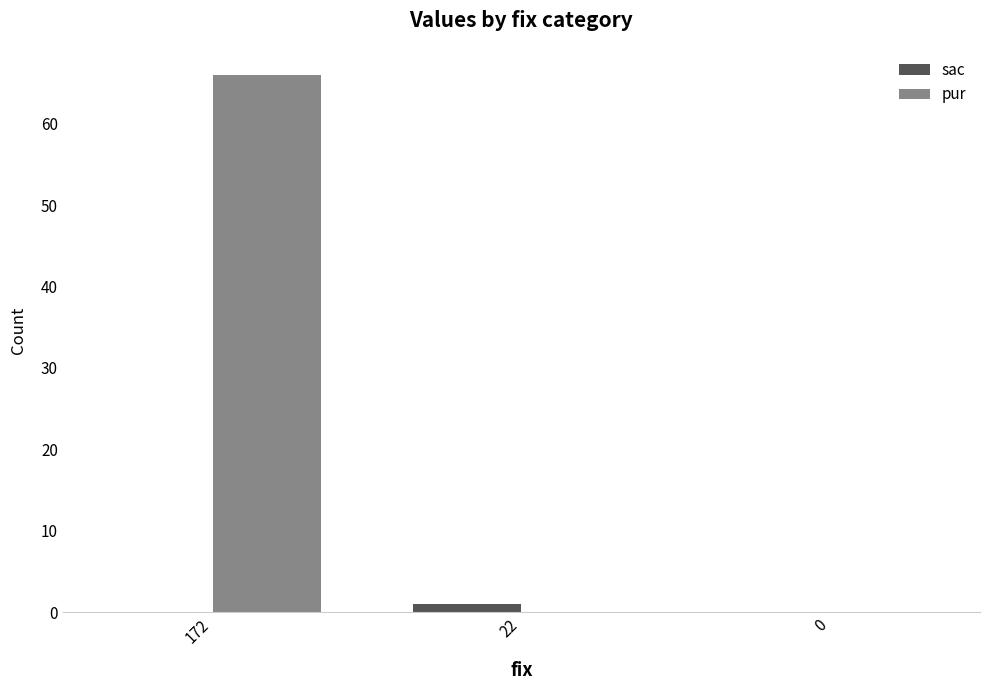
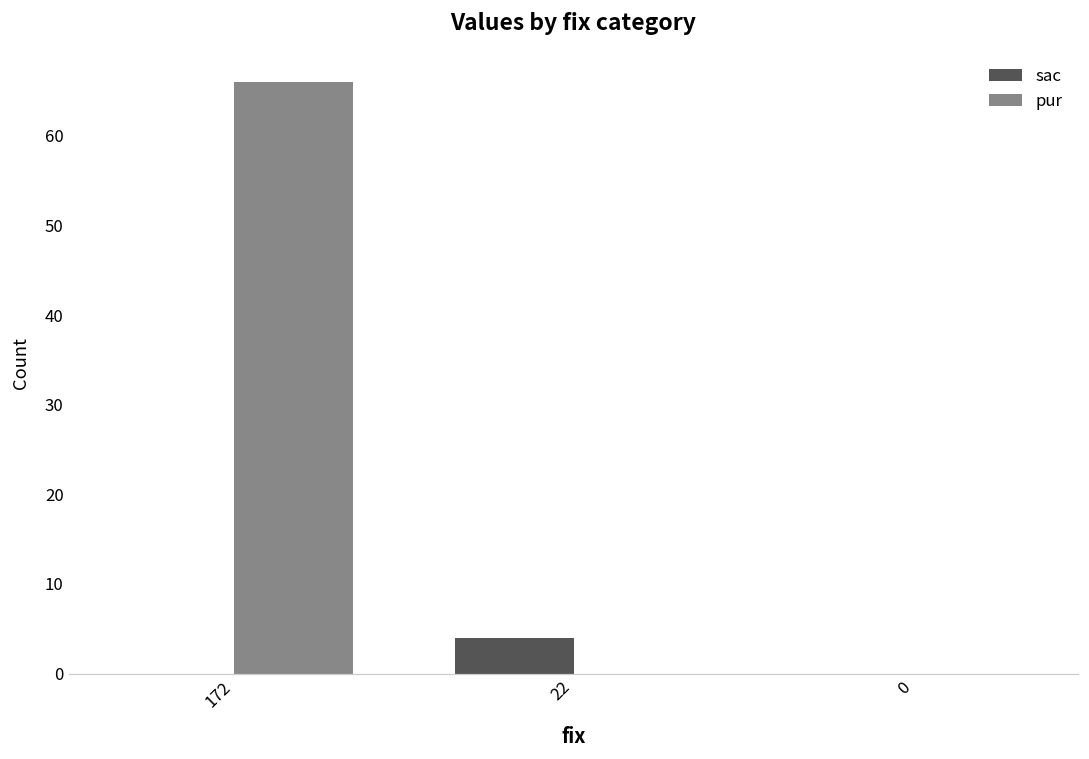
sac, 22: 1 -> 4
